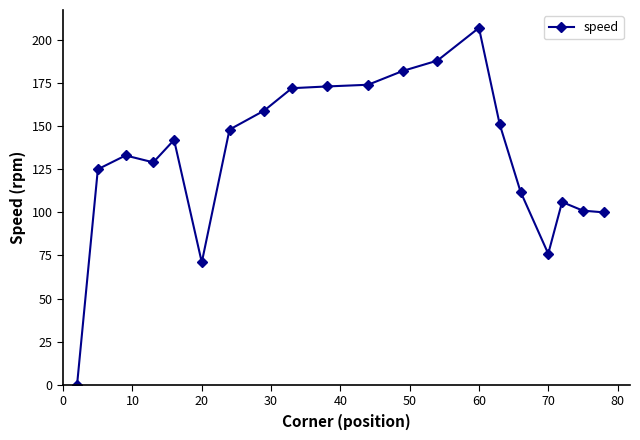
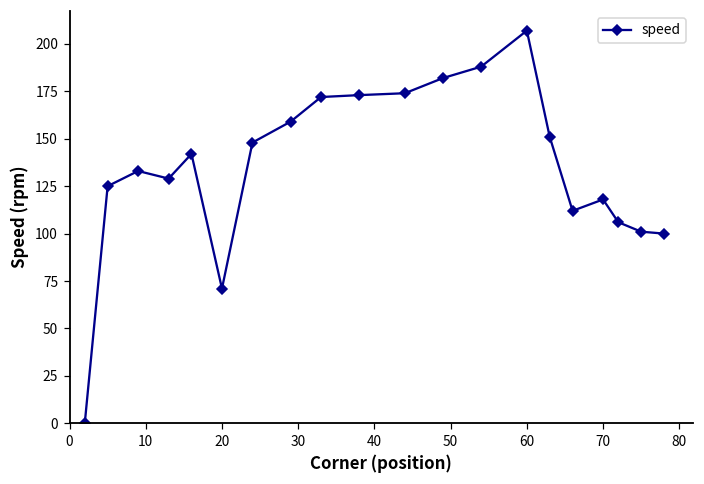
70: 76 -> 118
